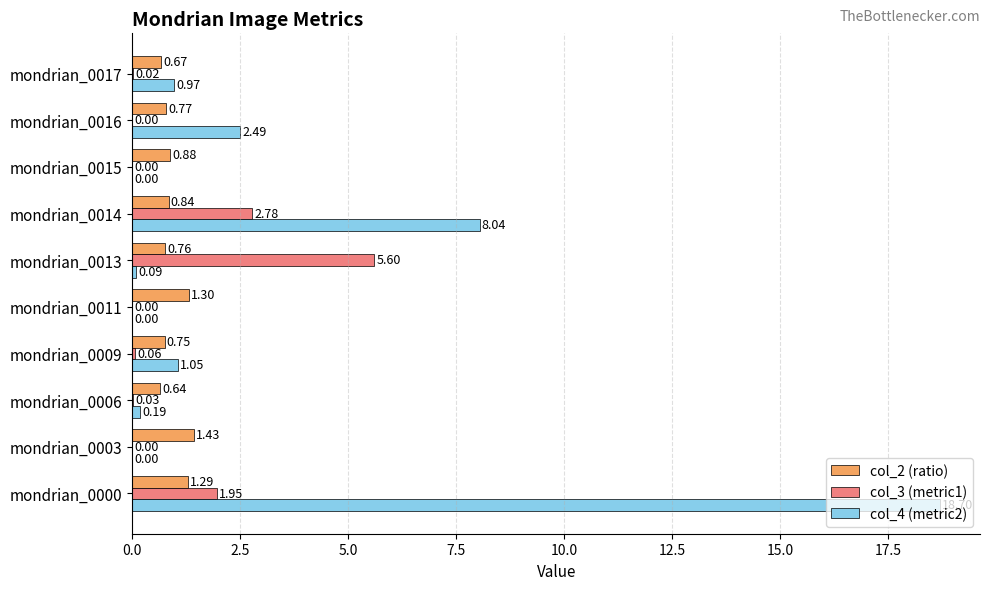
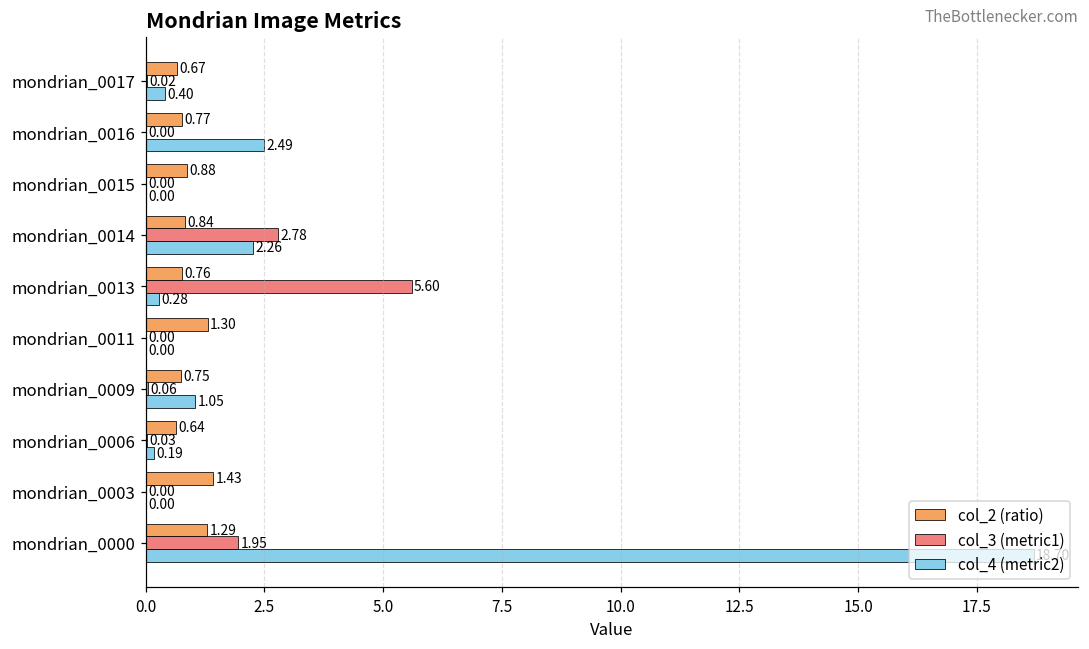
col_4 (metric2), mondrian_0017: 0.97 -> 0.40
col_4 (metric2), mondrian_0014: 8.04 -> 2.26
col_4 (metric2), mondrian_0013: 0.09 -> 0.28
